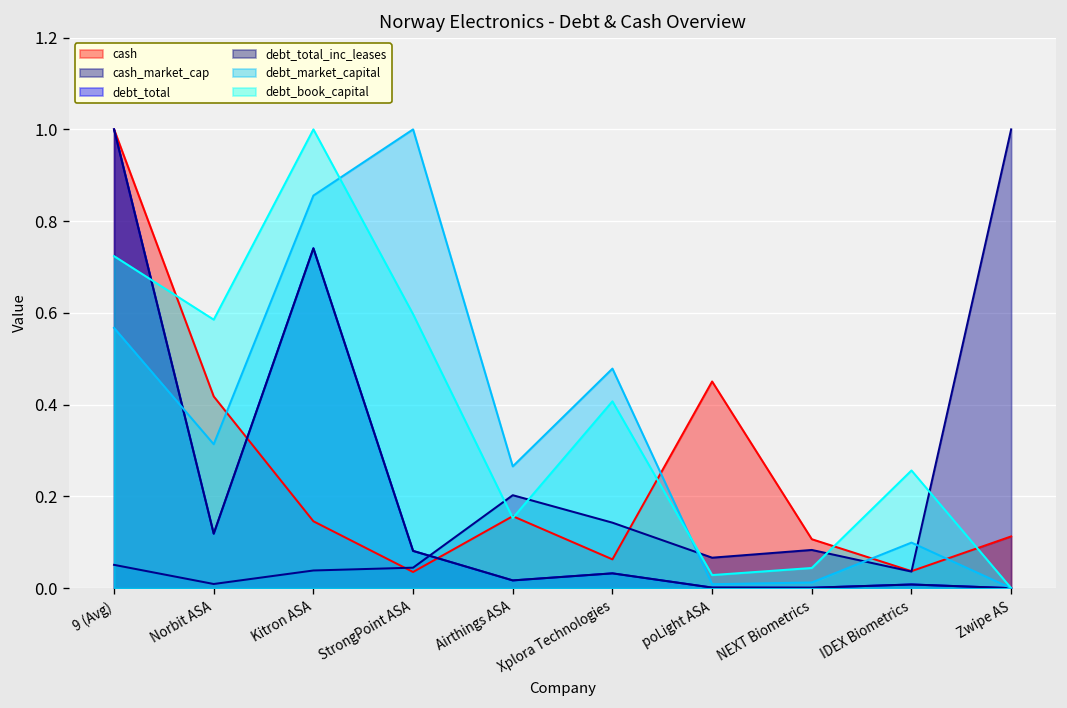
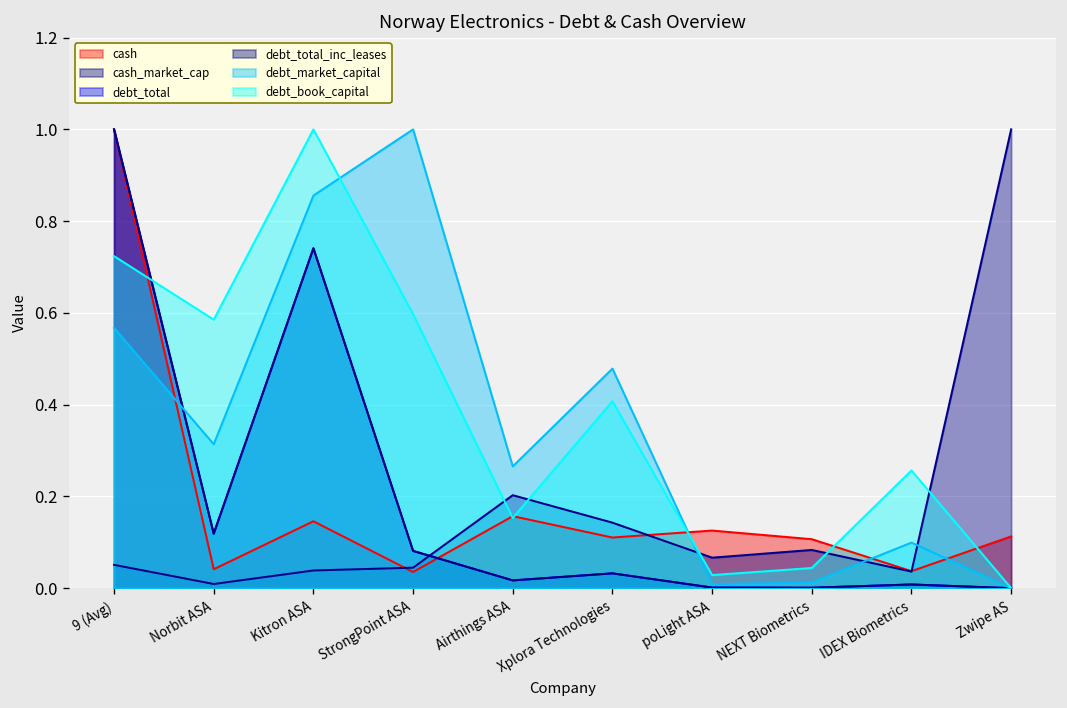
cash, Norbit ASA: 0.42 -> 0.04
cash, Xplora Technologies: 0.06 -> 0.11
cash, poLight ASA: 0.45 -> 0.13
